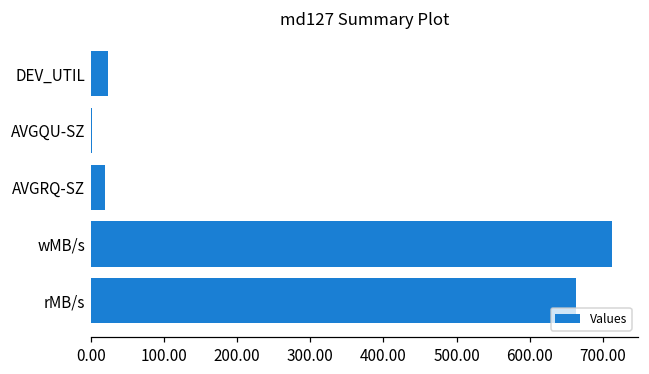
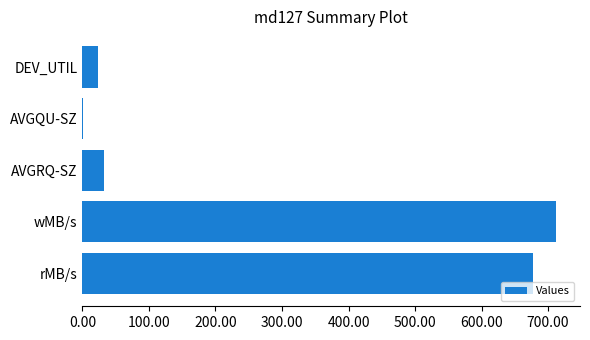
AVGRQ-SZ: 20 -> 30
rMB/s: 660 -> 680
